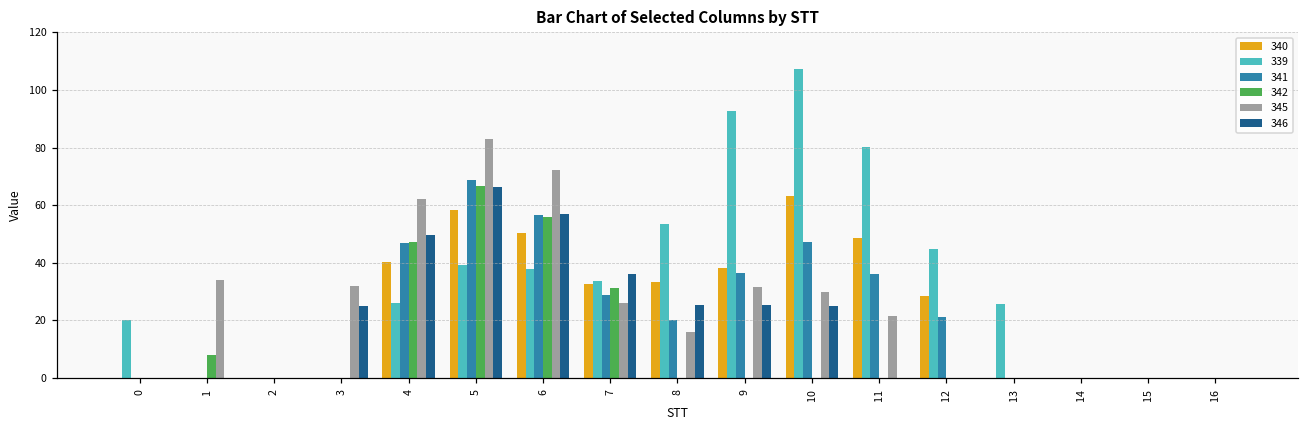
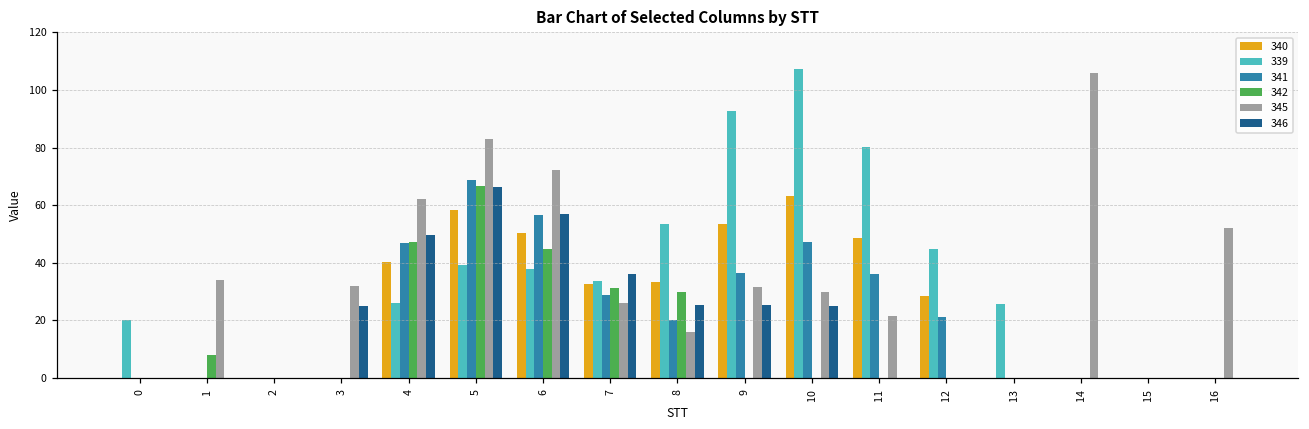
342, 6: 56 -> 45
342, 8: 0 -> 30
340, 9: 38 -> 53
345, 14: 0 -> 106
345, 16: 0 -> 52
